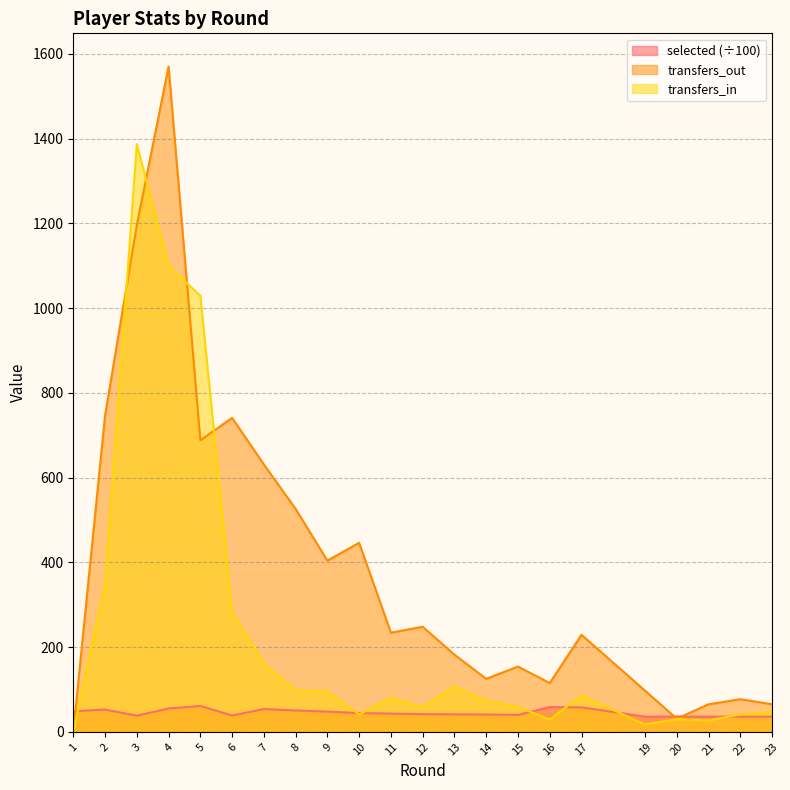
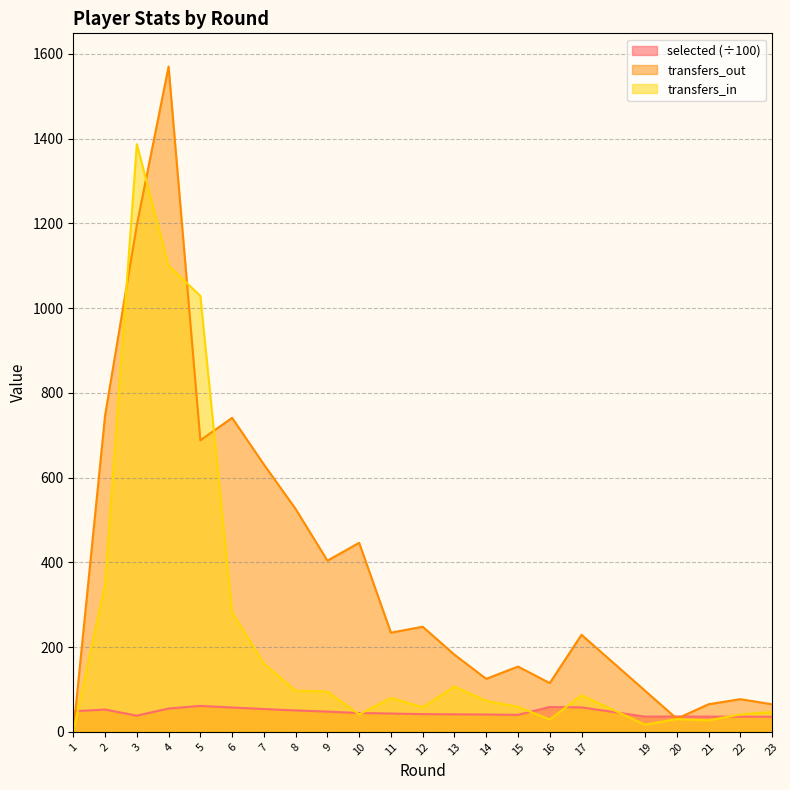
selected (÷100), 6: 40 -> 60
